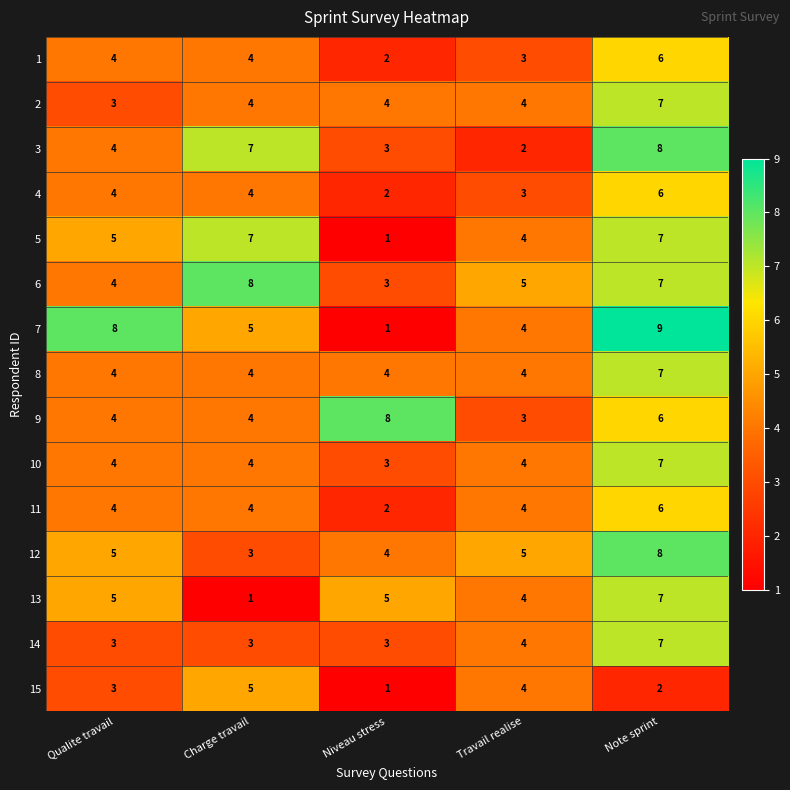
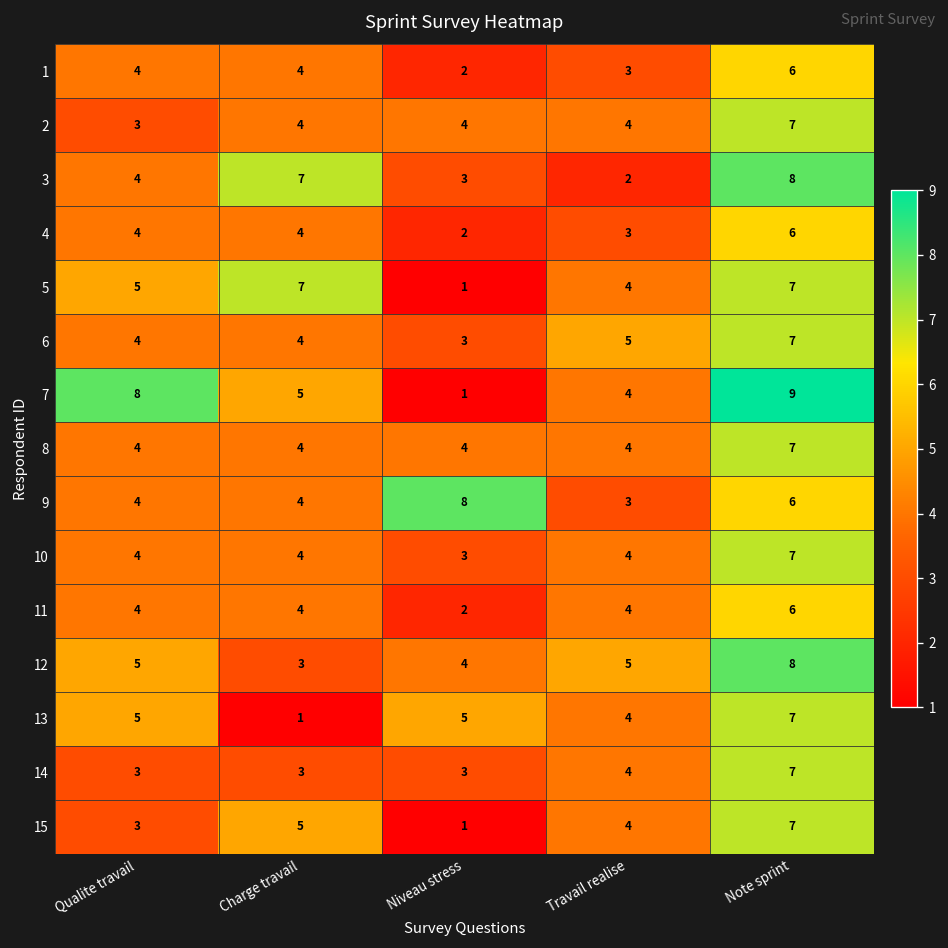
6, Charge travail: 8 -> 4
15, Note sprint: 2 -> 7
